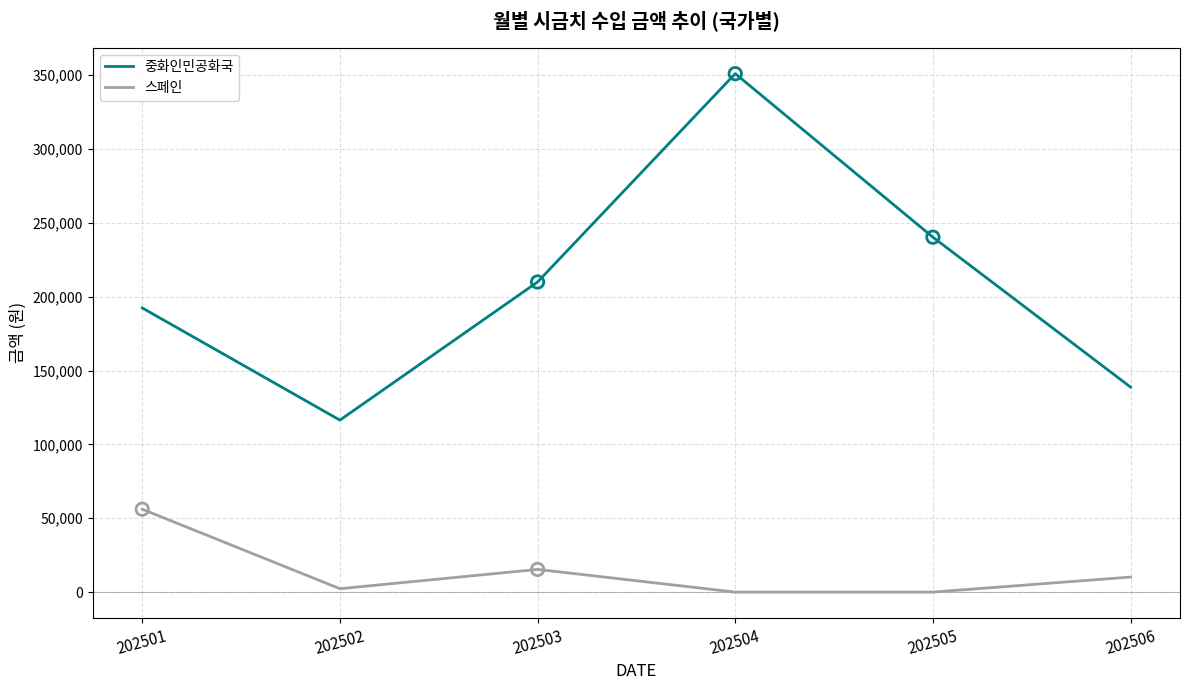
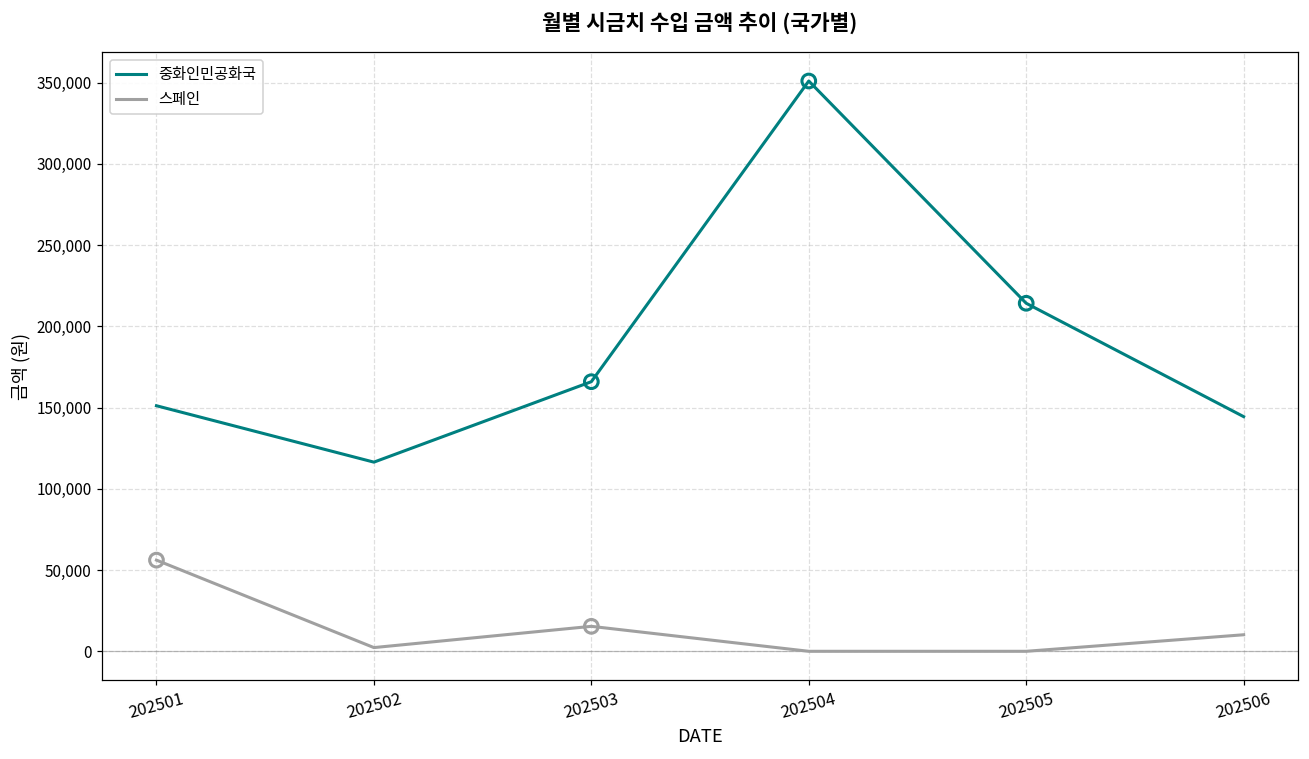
중화인민공화국, 202501: 192,000 -> 151,000
중화인민공화국, 202503: 210,000 -> 166,000
중화인민공화국, 202505: 240,000 -> 214,000
중화인민공화국, 202506: 139,000 -> 144,000
